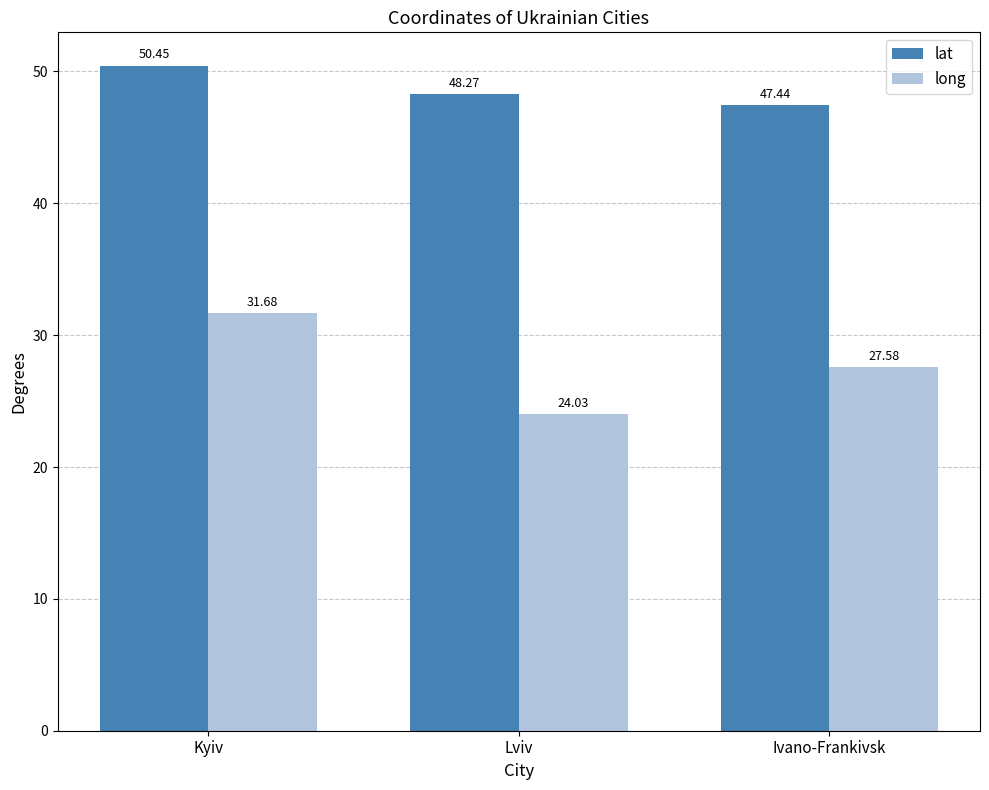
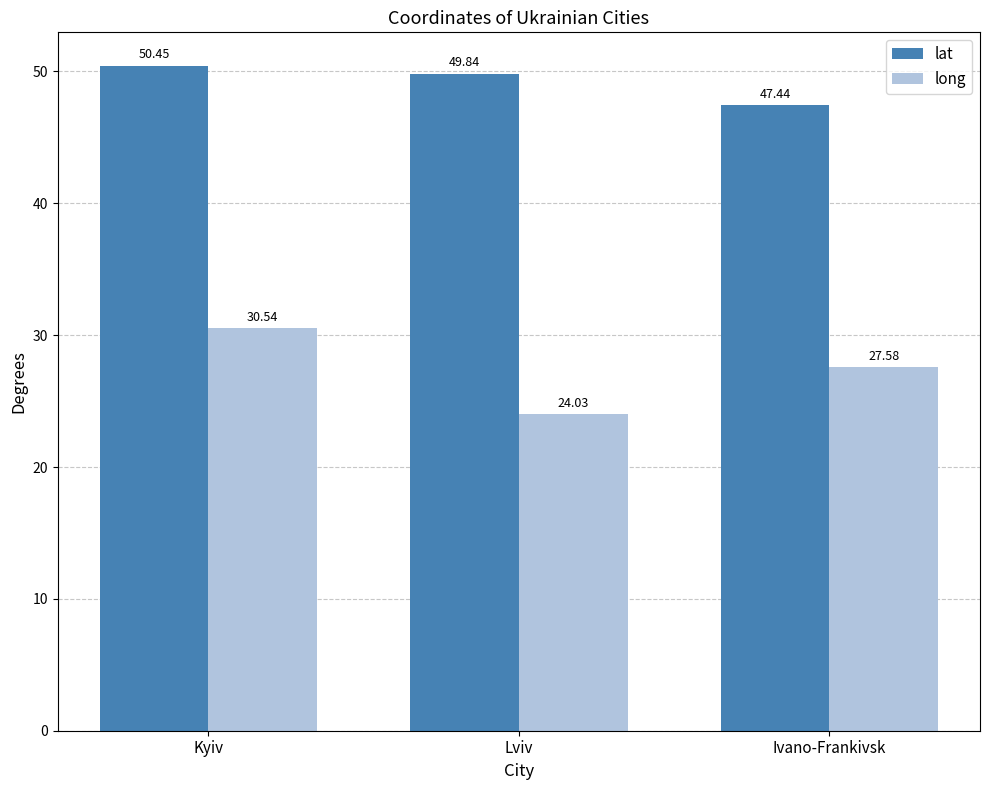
long, Kyiv: 31.68 -> 30.54
lat, Lviv: 48.27 -> 49.84
